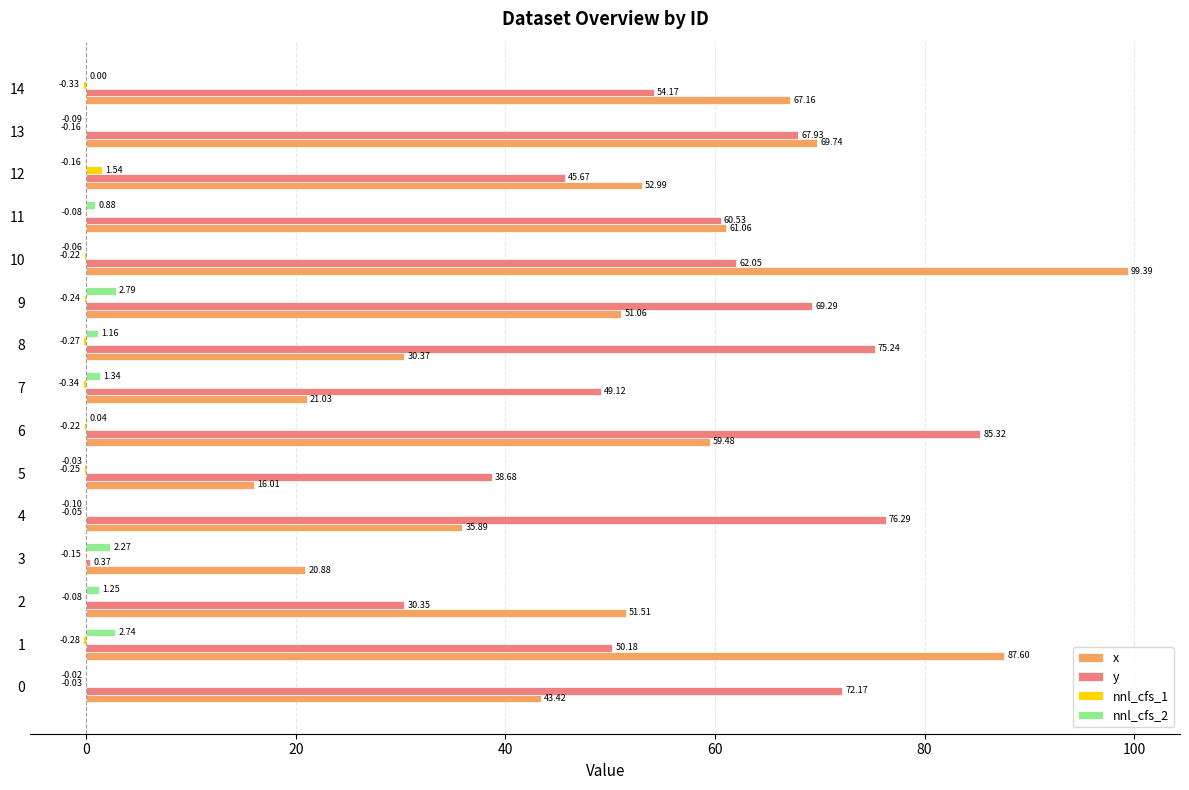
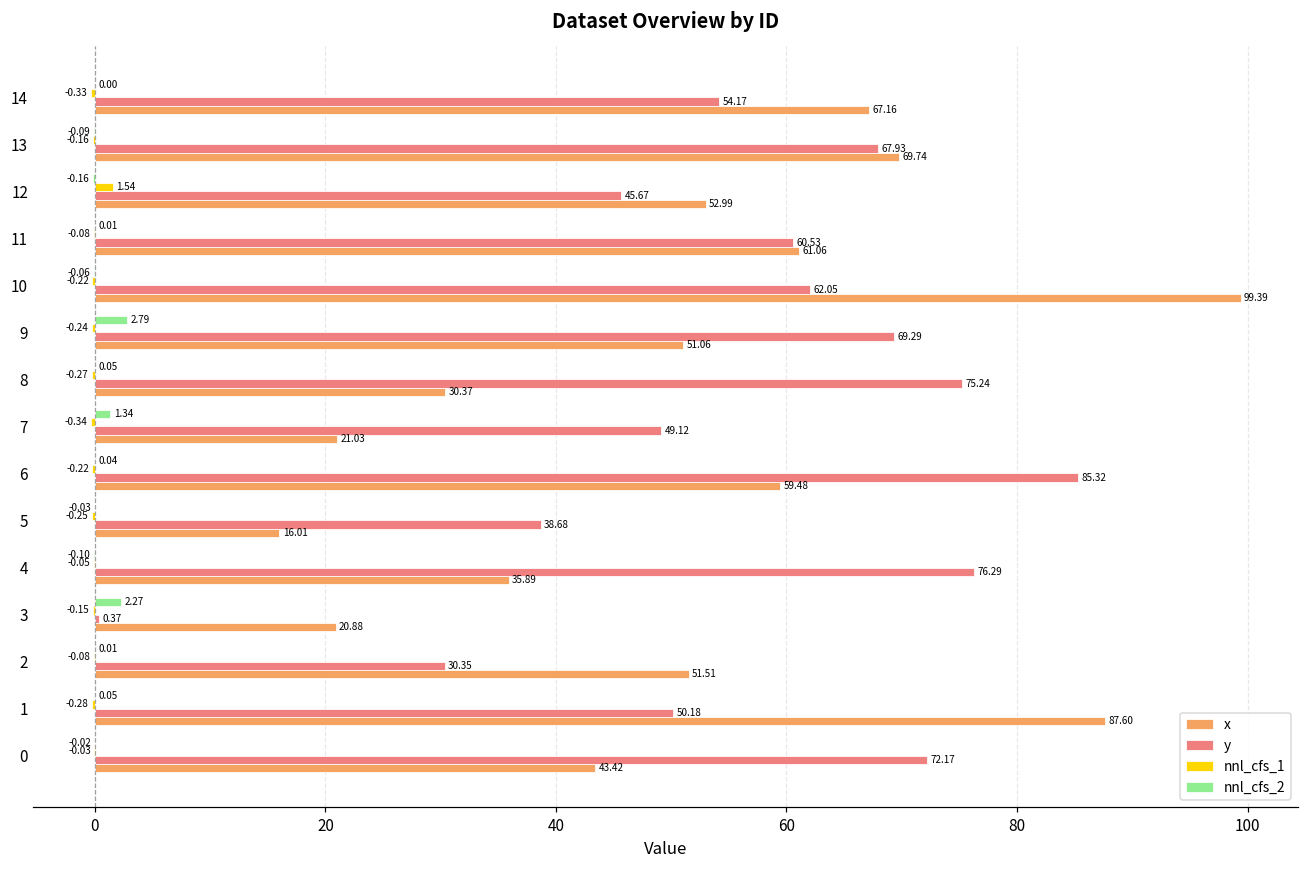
nnl_cfs_2, 11: 0.88 -> 0.01
nnl_cfs_2, 8: 1.16 -> 0.05
nnl_cfs_2, 2: 1.25 -> 0.01
nnl_cfs_2, 1: 2.74 -> 0.05
